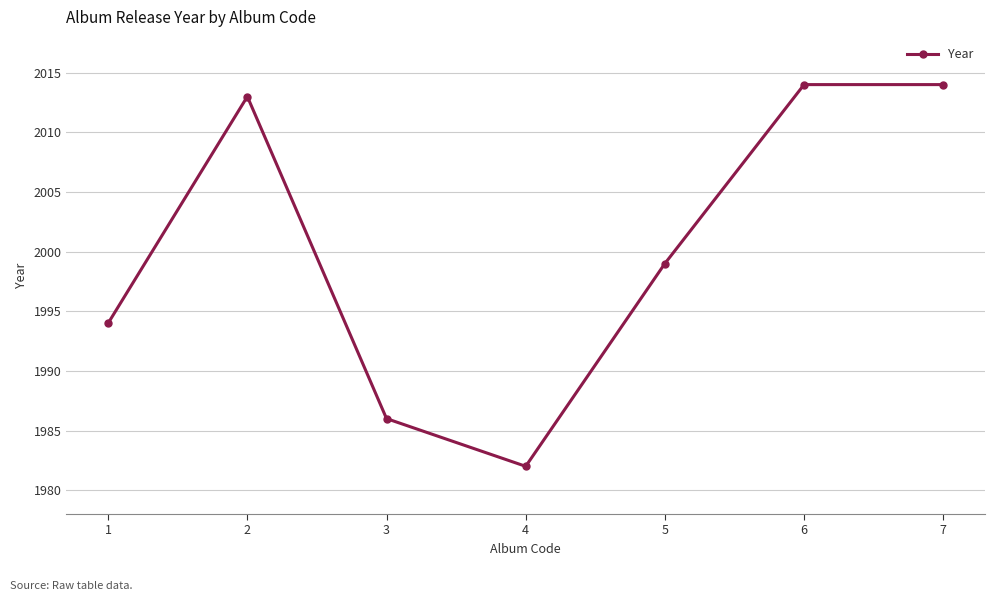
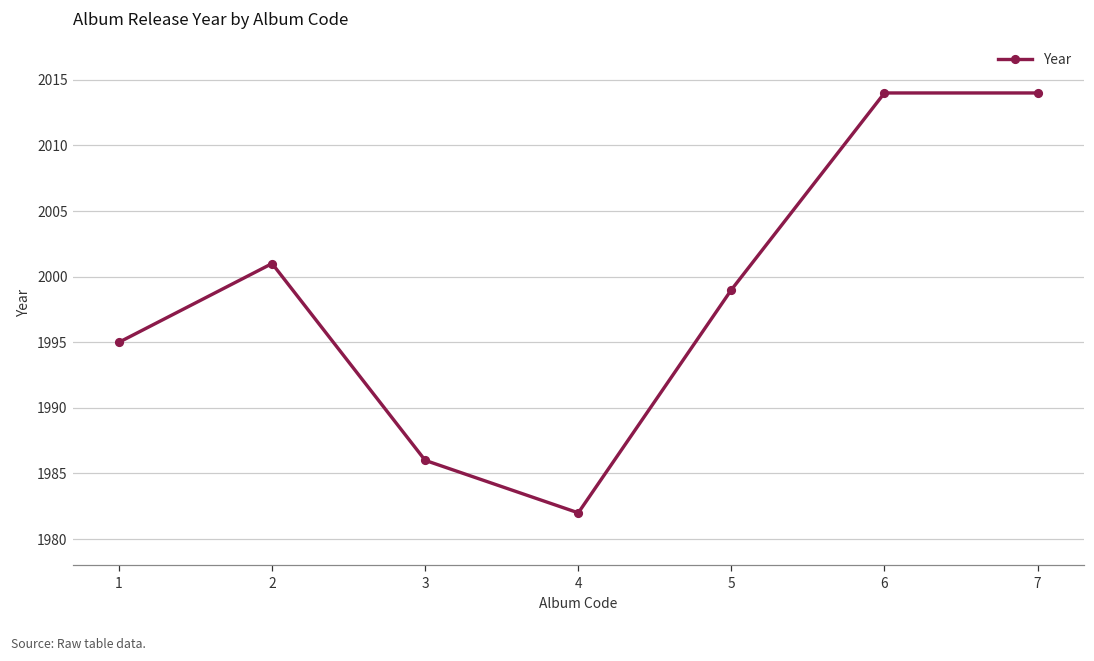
1: 1994 -> 1995
2: 2013 -> 2001
